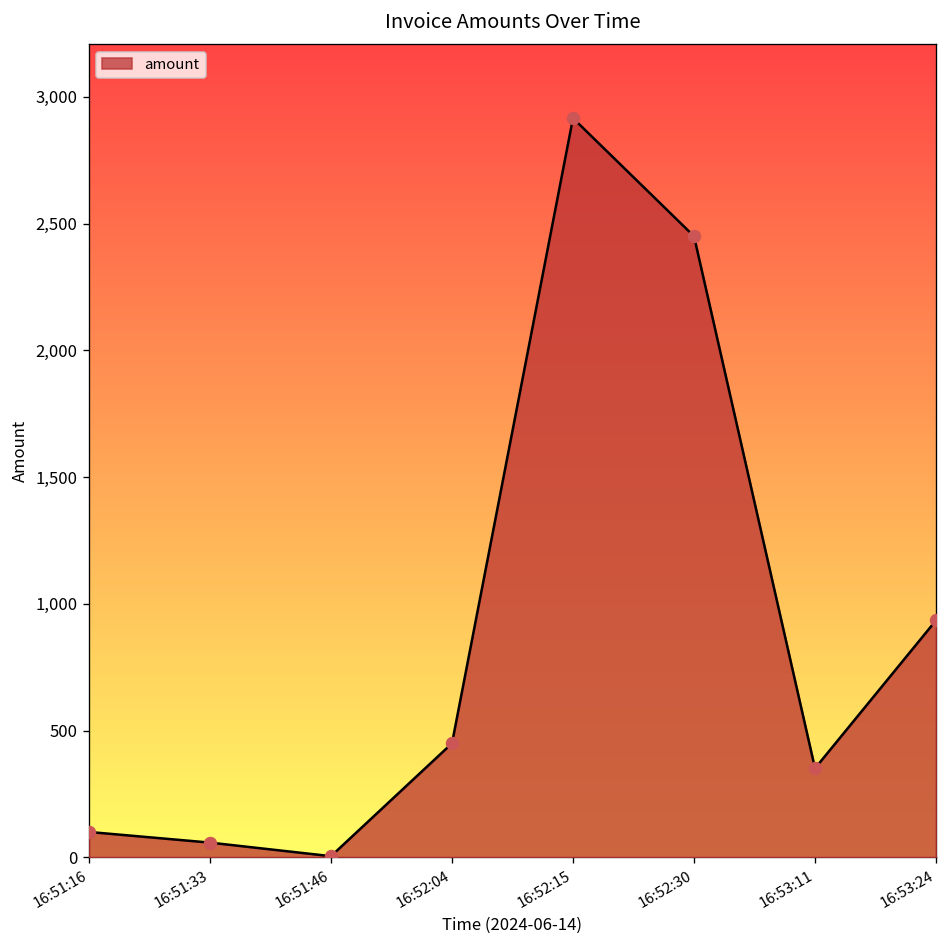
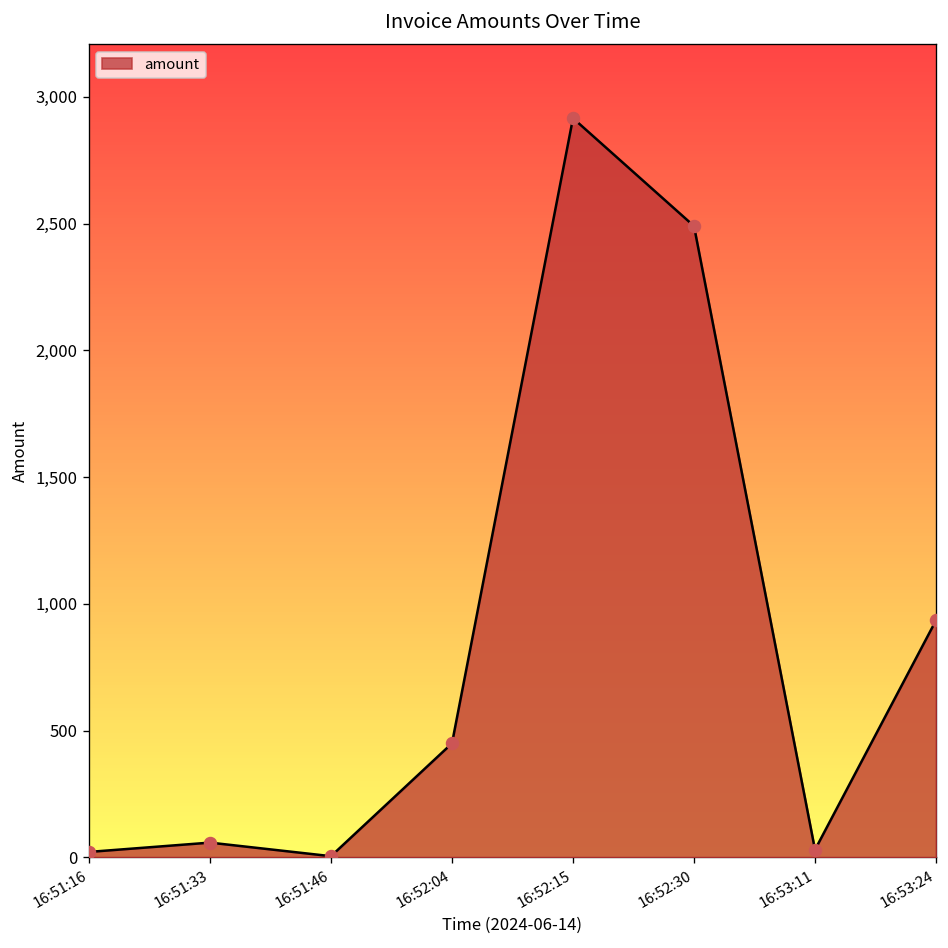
16:51:16: 100 -> 20
16:52:30: 2,450 -> 2,490
16:53:11: 350 -> 30
